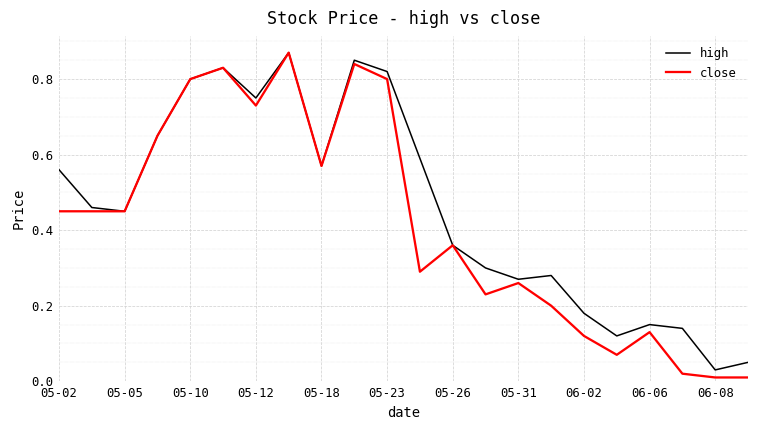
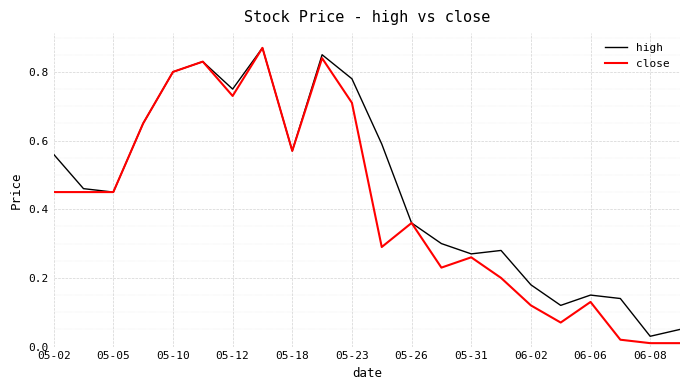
high, 05-23: 0.82 -> 0.78
close, 05-23: 0.80 -> 0.71
